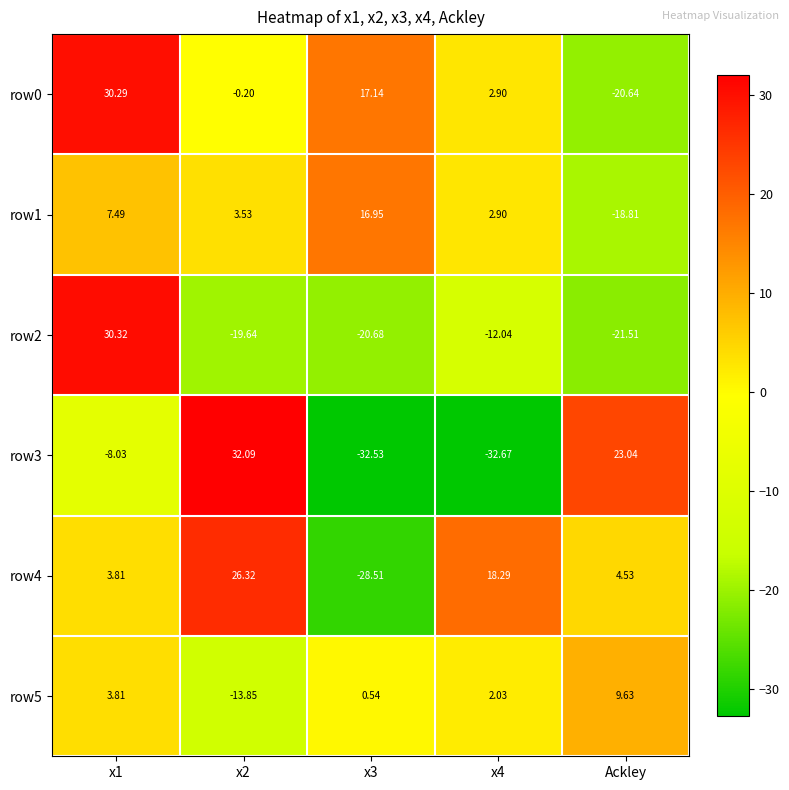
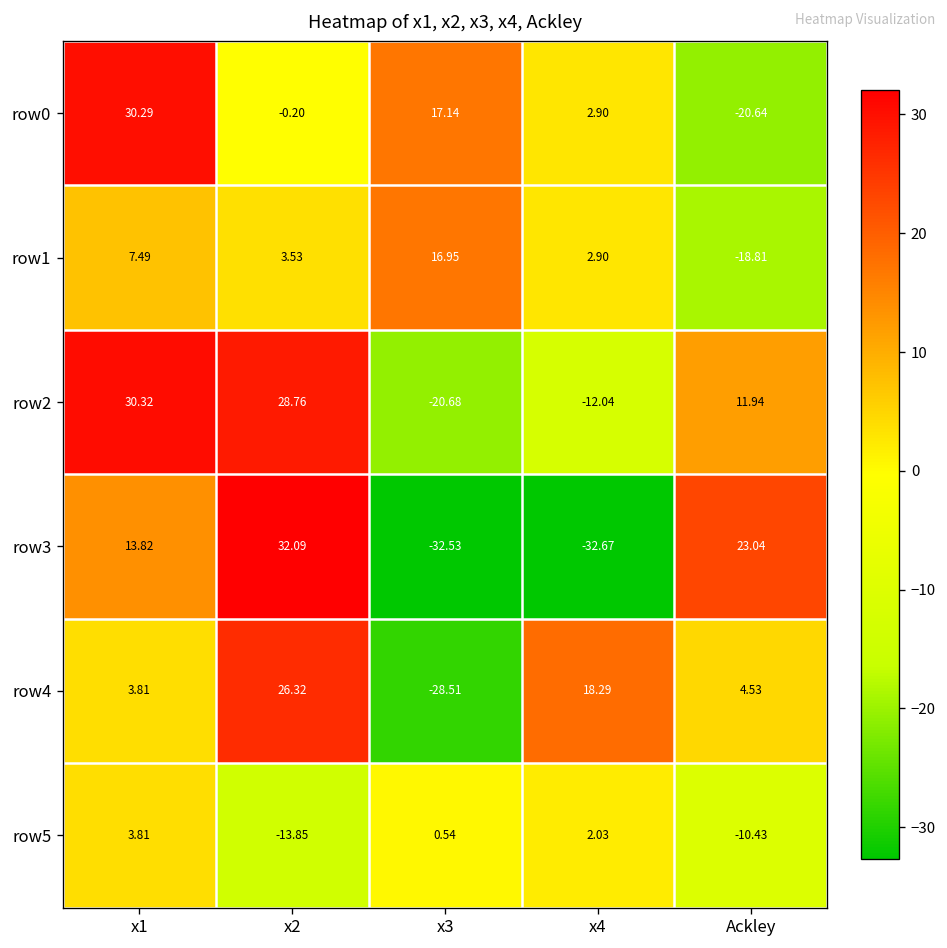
row2, x2: -19.64 -> 28.76
row2, Ackley: -21.51 -> 11.94
row3, x1: -8.03 -> 13.82
row5, Ackley: 9.63 -> -10.43
